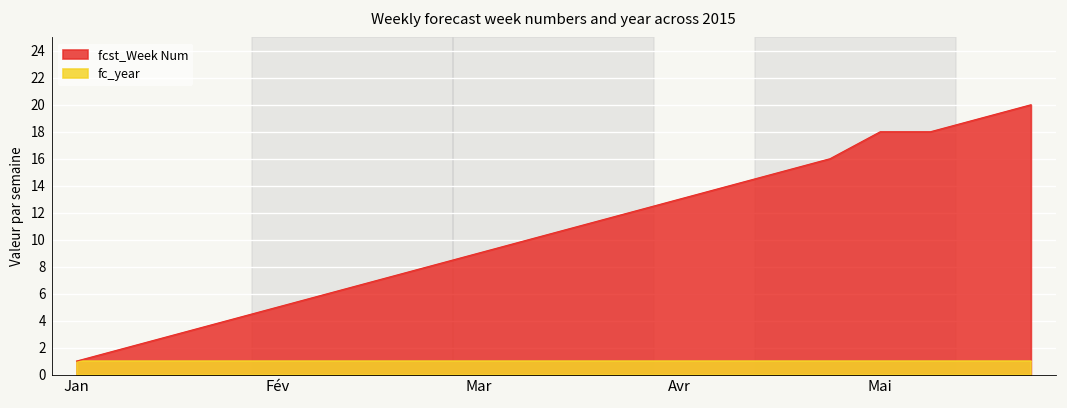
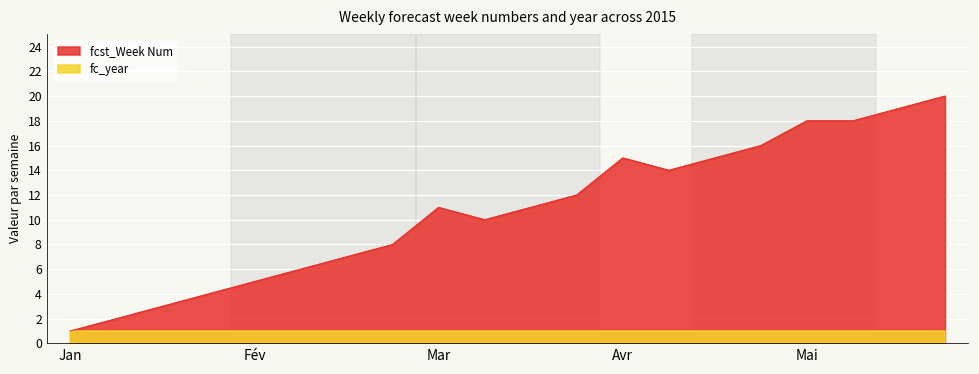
fcst_Week Num, Mar: 9 -> 11
fcst_Week Num, Avr: 13 -> 15
